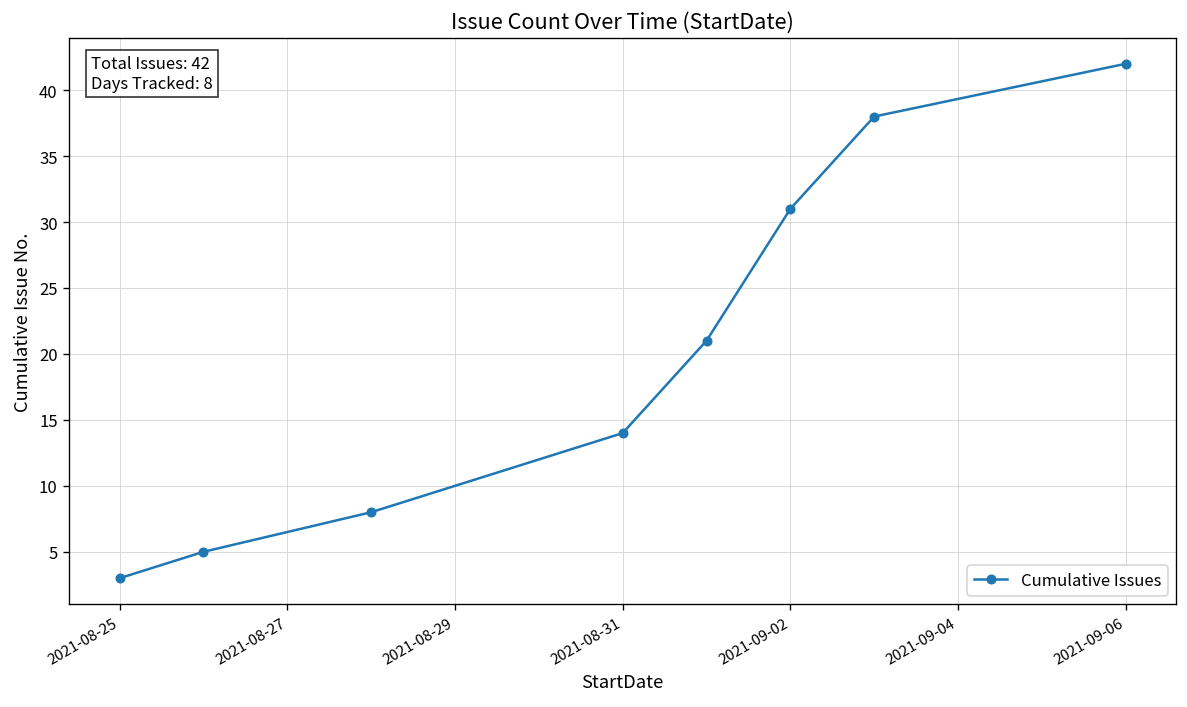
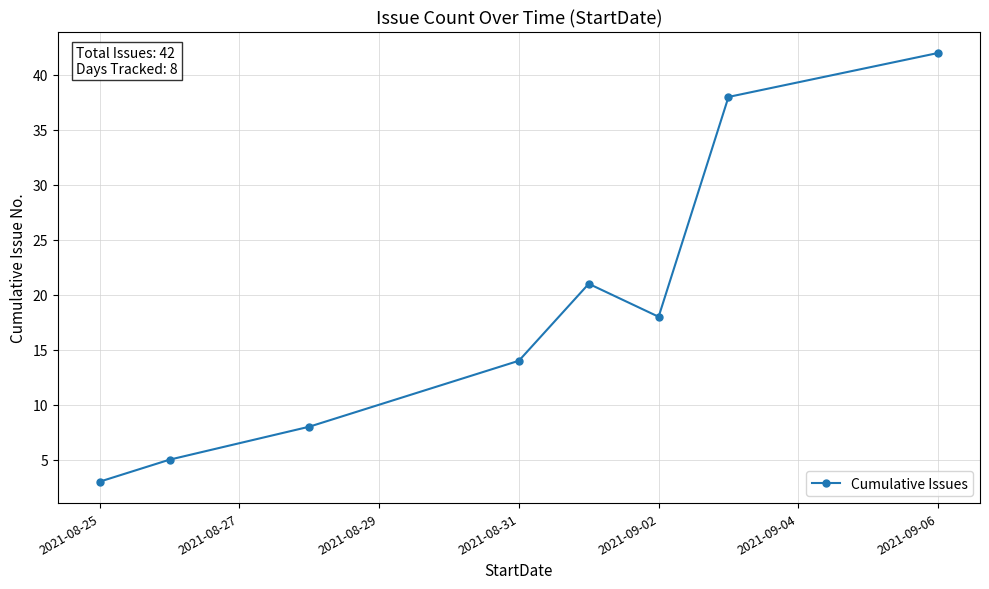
2021-09-02: 31 -> 18
